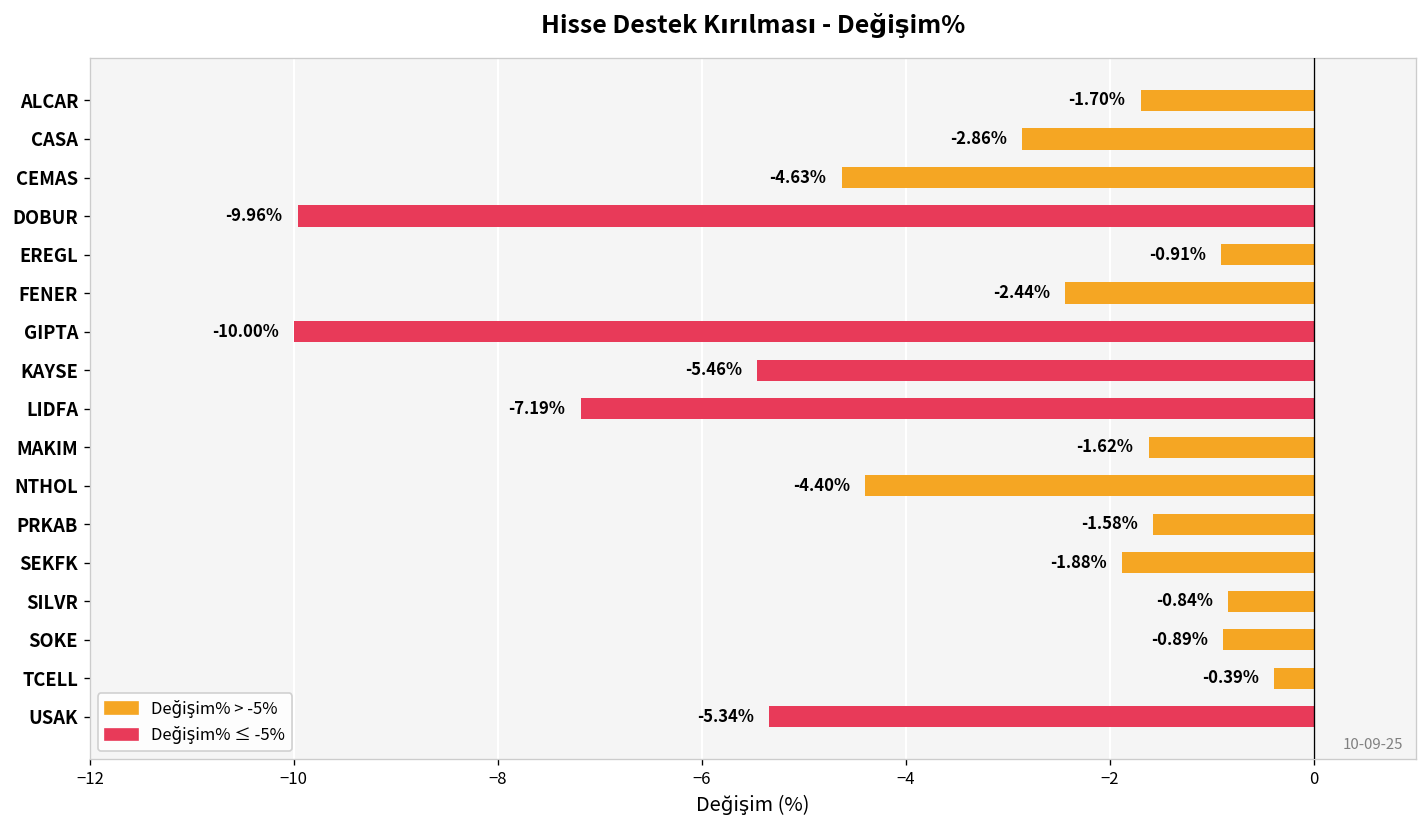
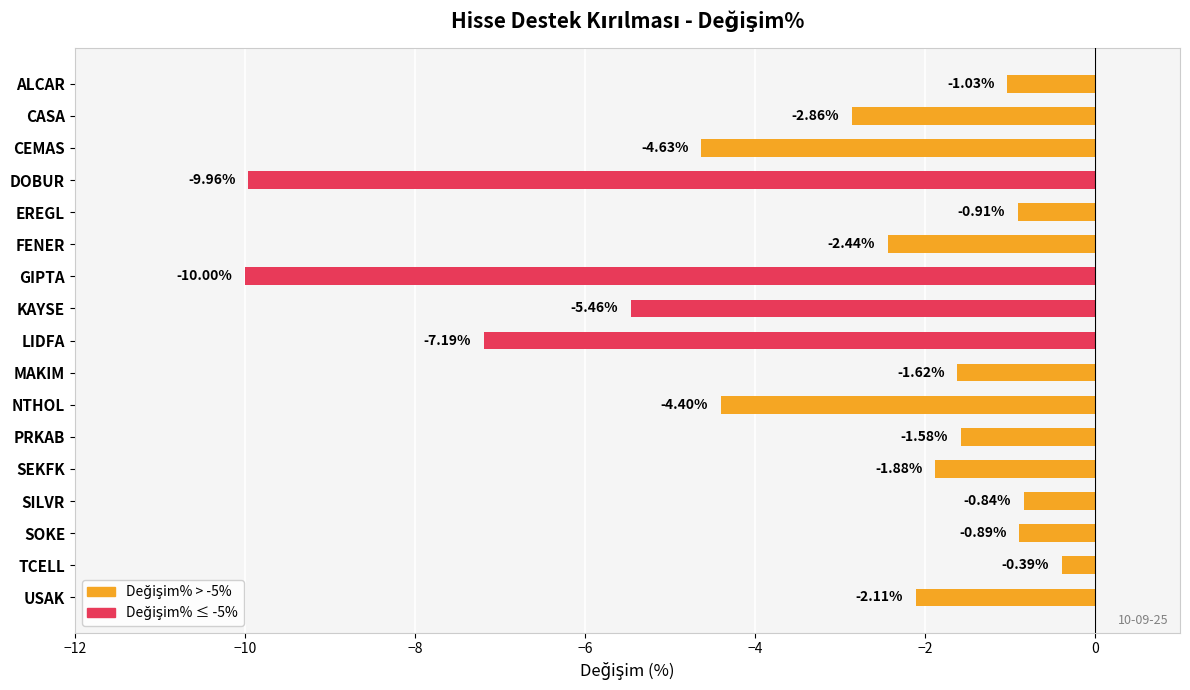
ALCAR: -1.70% -> -1.03%
USAK: -5.34% -> -2.11%
